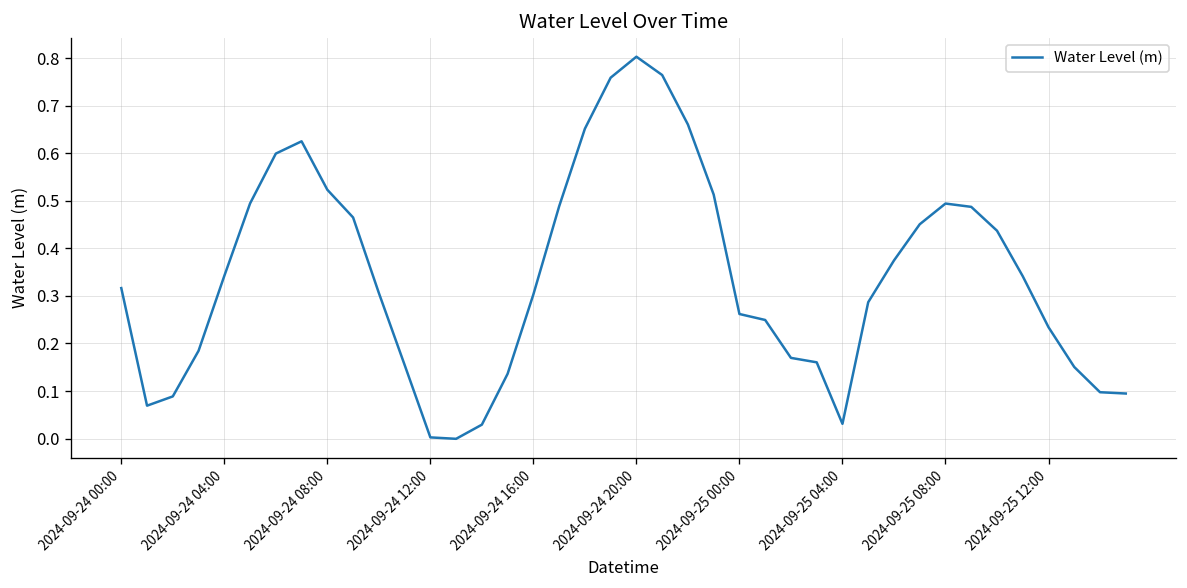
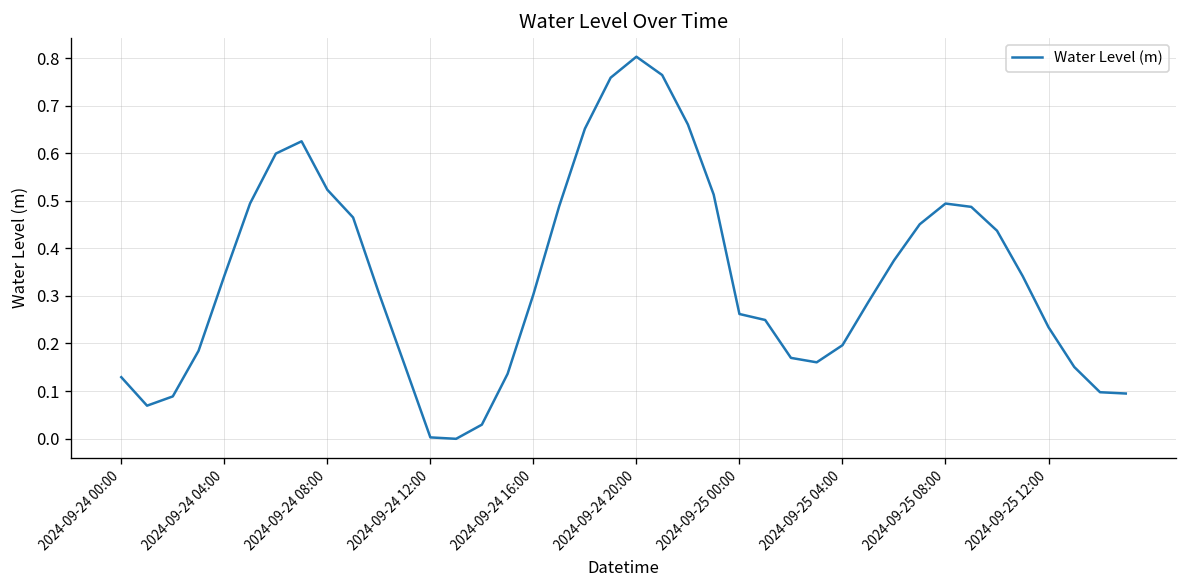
2024-09-24 00:00: 0.32 -> 0.13
2024-09-25 04:00: 0.03 -> 0.20
